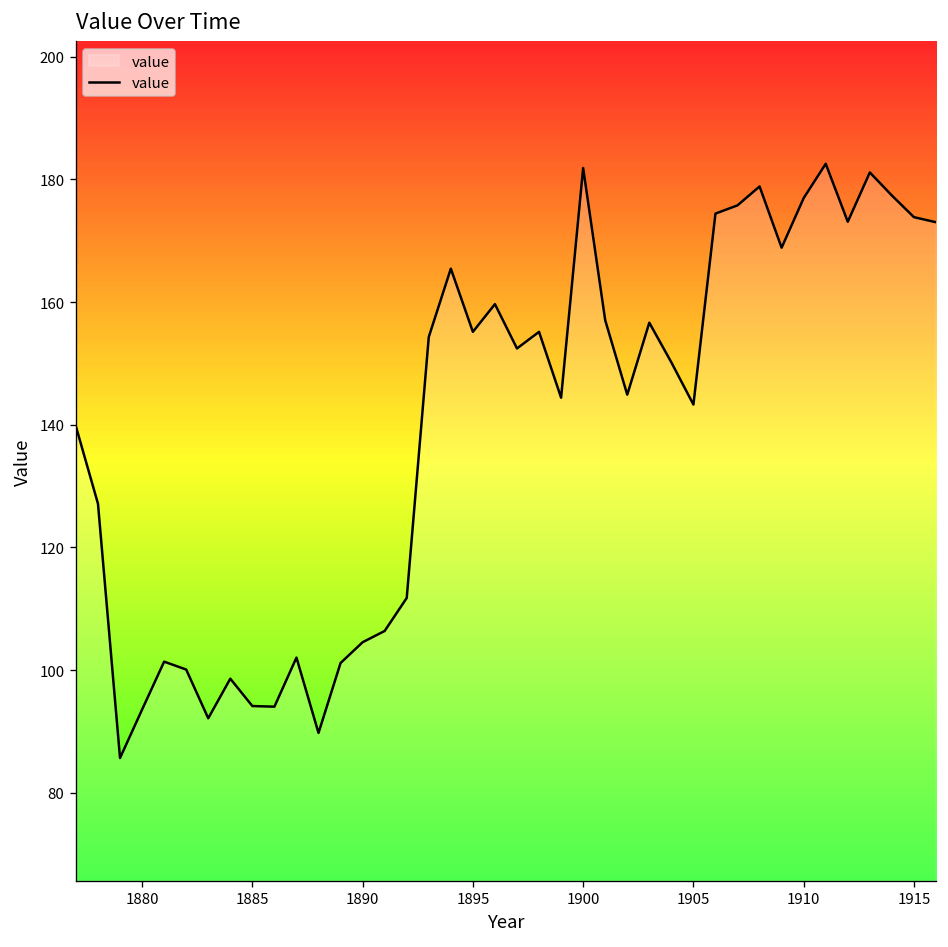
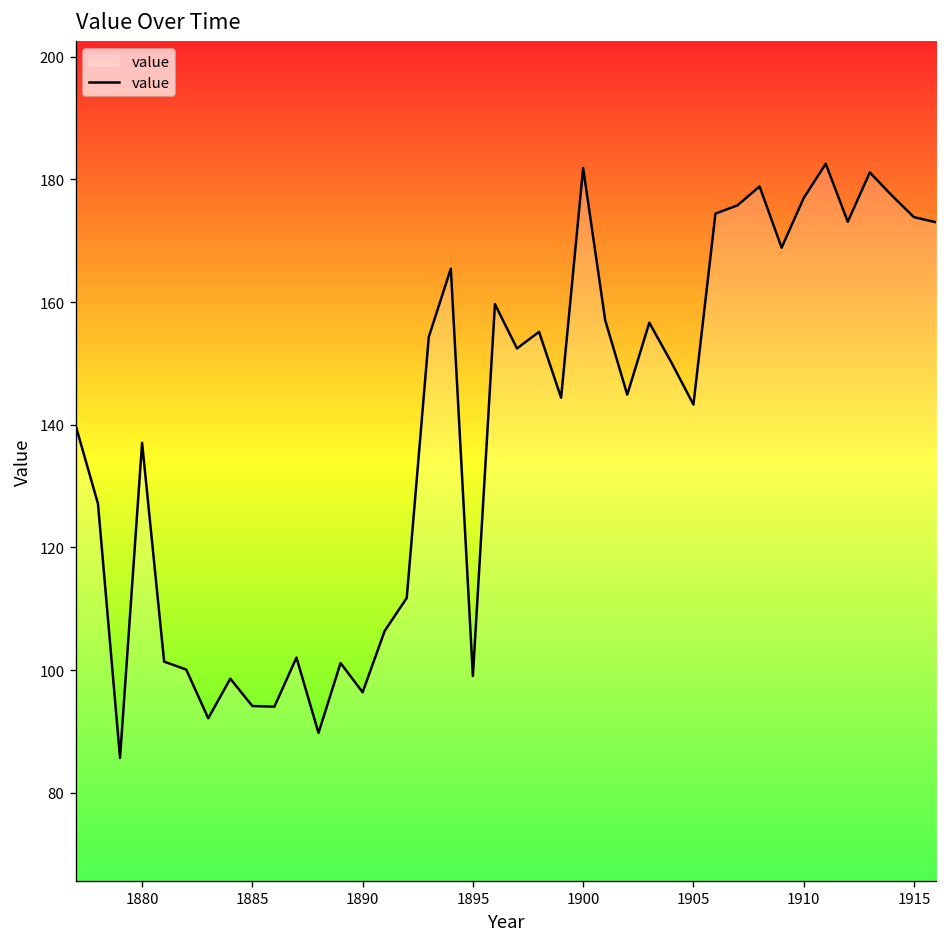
1880: 94 -> 137
1890: 105 -> 96
1895: 155 -> 99
